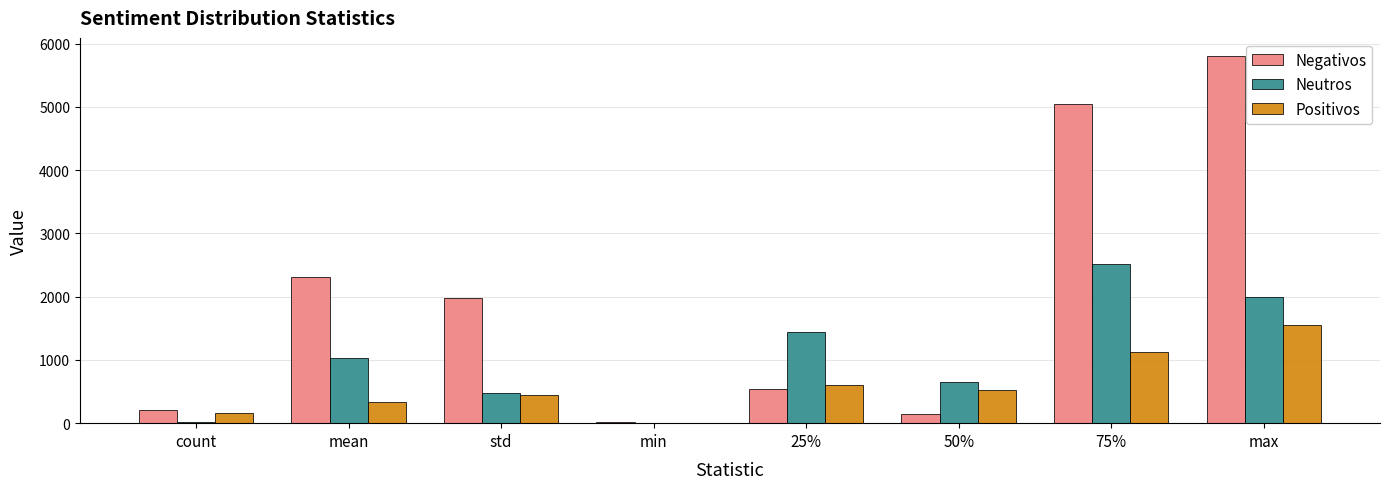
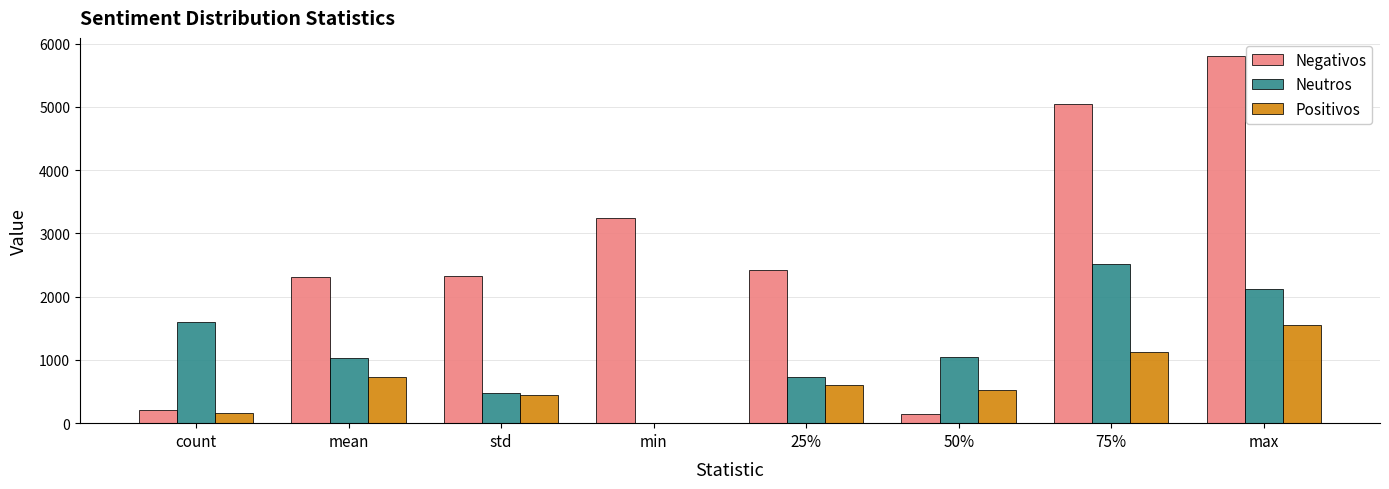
Neutros, count: 0 -> 1600
Positivos, mean: 300 -> 700
Negativos, std: 2000 -> 2300
Negativos, min: 0 -> 3200
Negativos, 25%: 500 -> 2400
Neutros, 25%: 1400 -> 700
Neutros, 50%: 700 -> 1100
Neutros, max: 2000 -> 2100
